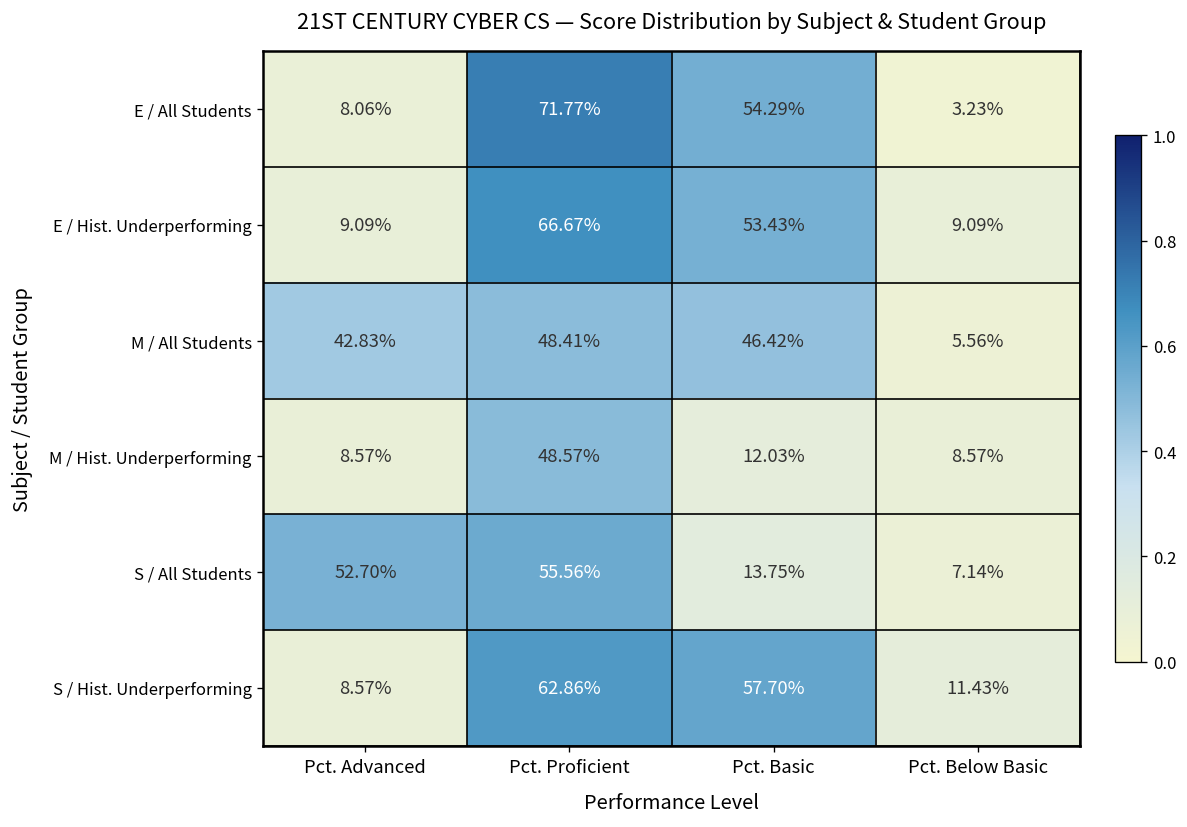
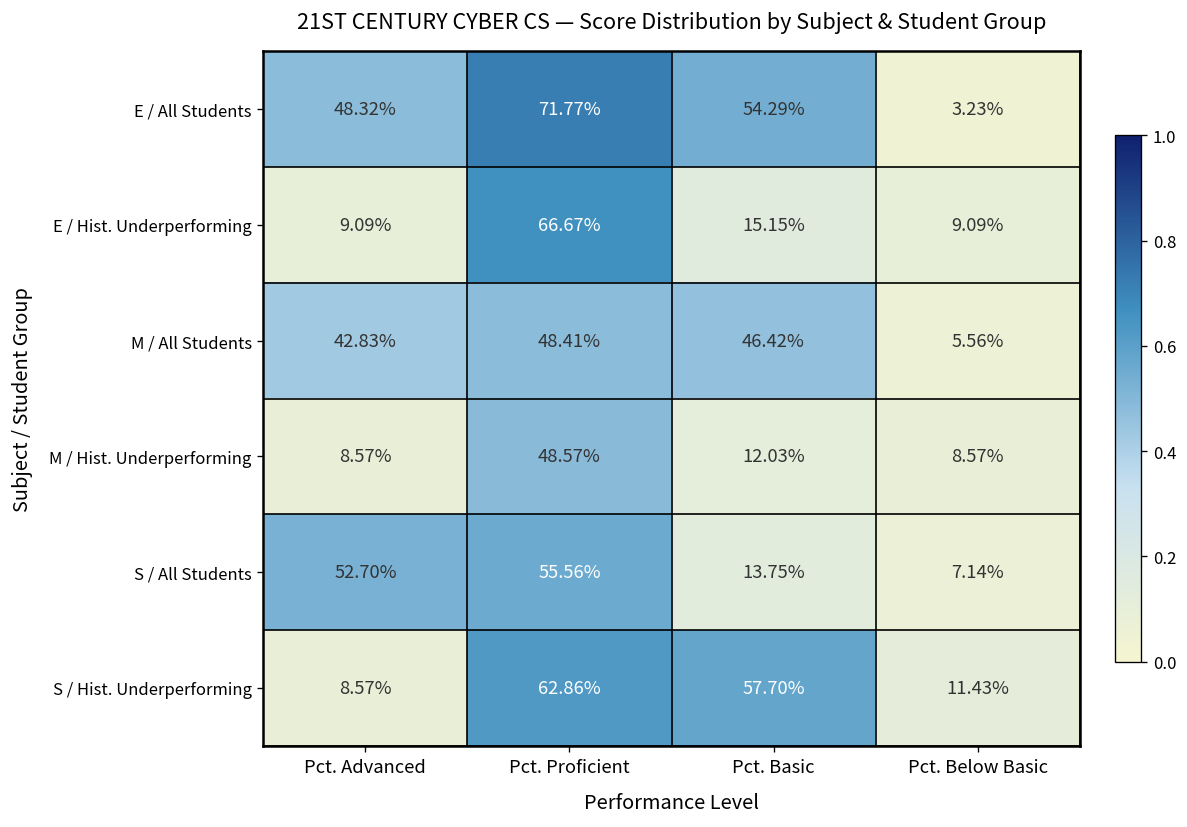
E / All Students, Pct. Advanced: 8.06% -> 48.32%
E / Hist. Underperforming, Pct. Basic: 53.43% -> 15.15%
